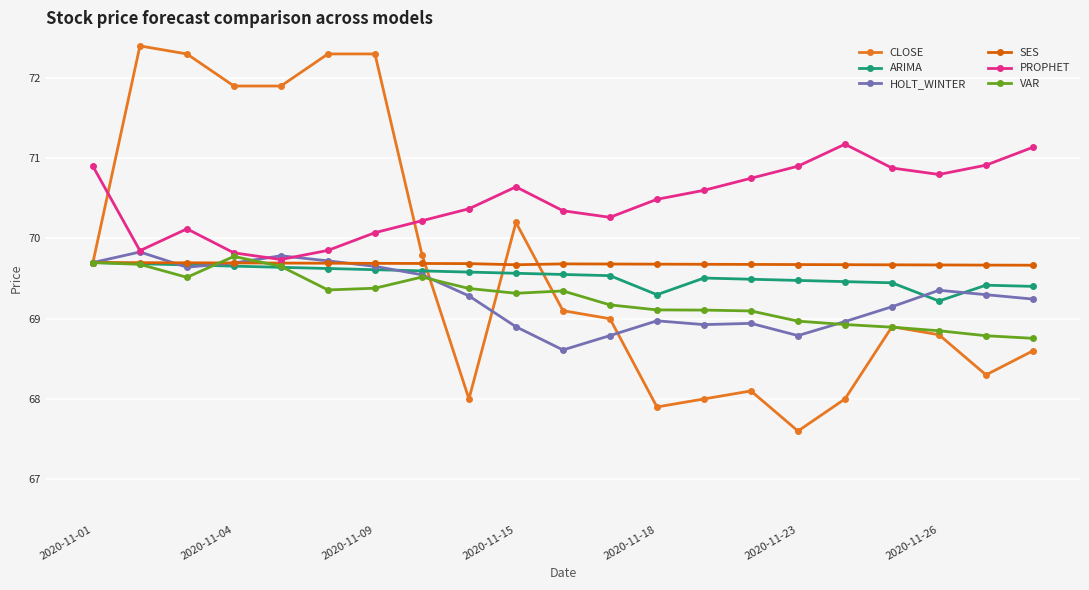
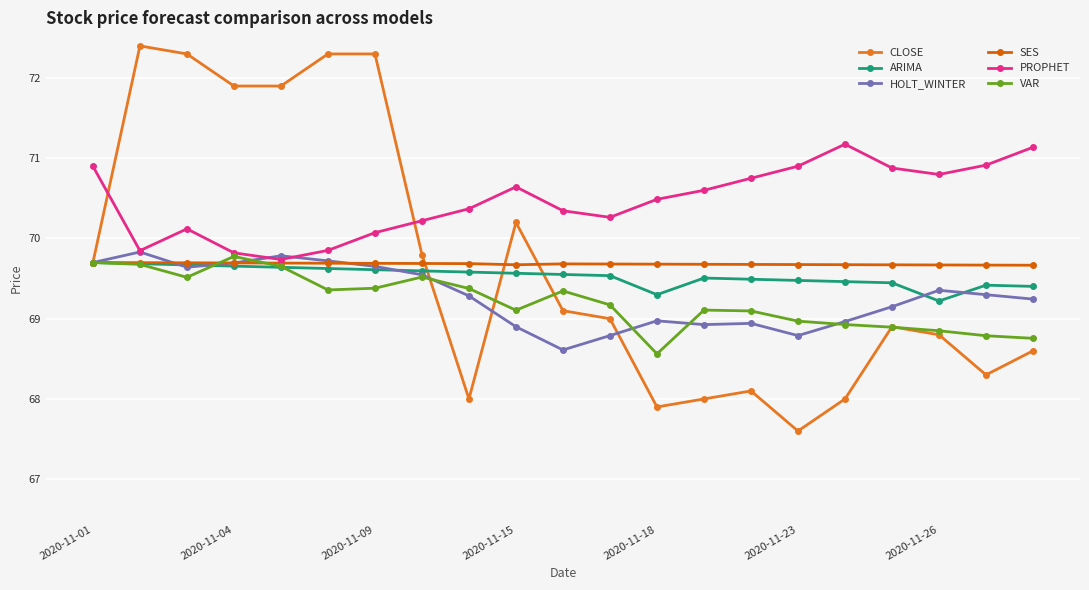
VAR, 2020-11-15: 69.3 -> 69.1
VAR, 2020-11-18: 69.1 -> 68.6
